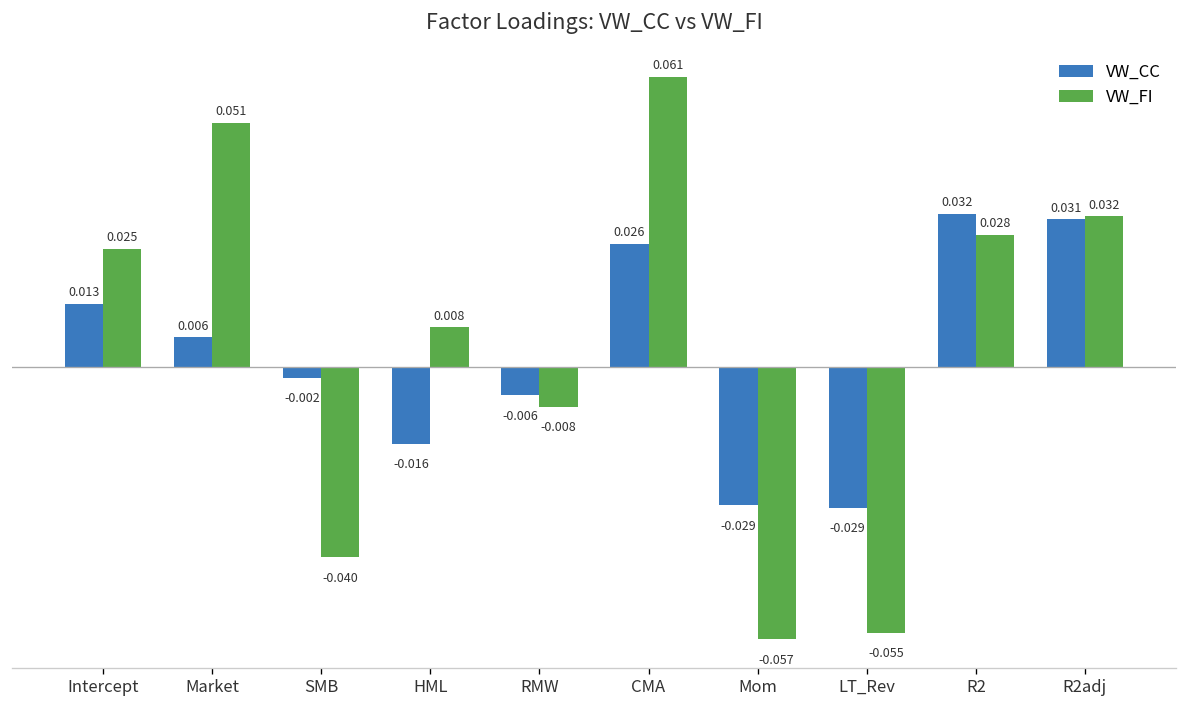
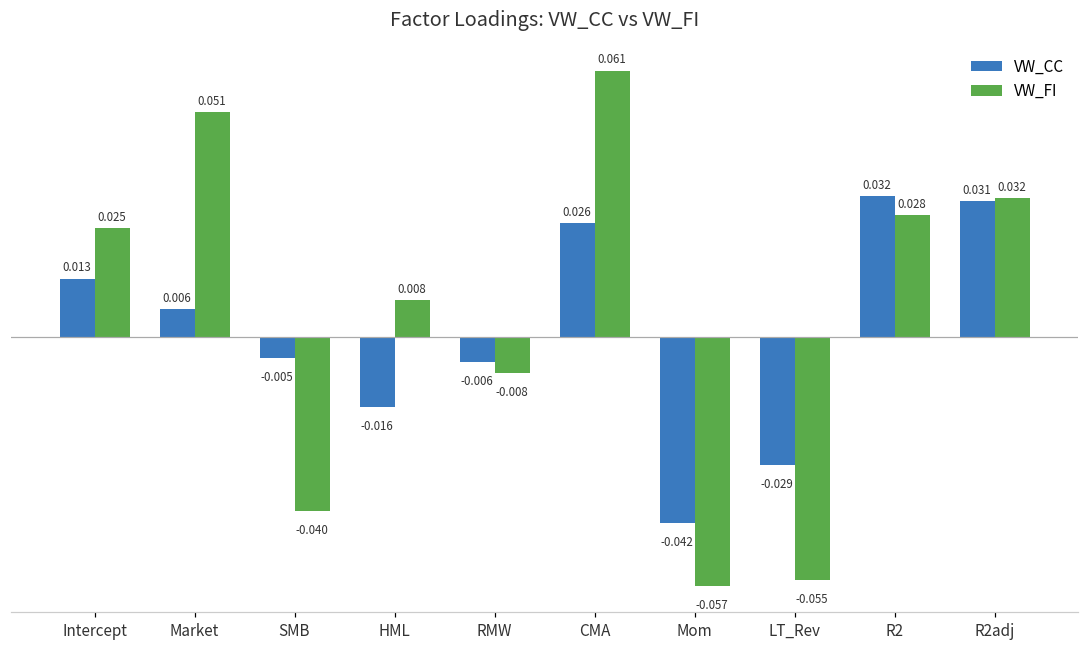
VW_CC, SMB: -0.002 -> -0.005
VW_CC, Mom: -0.029 -> -0.042
